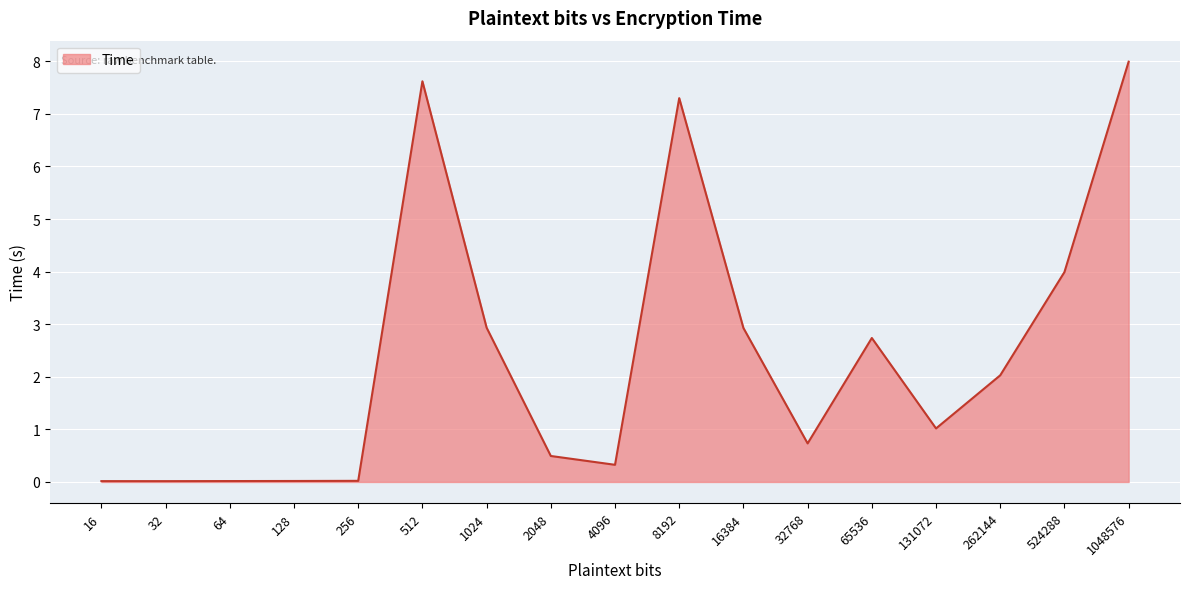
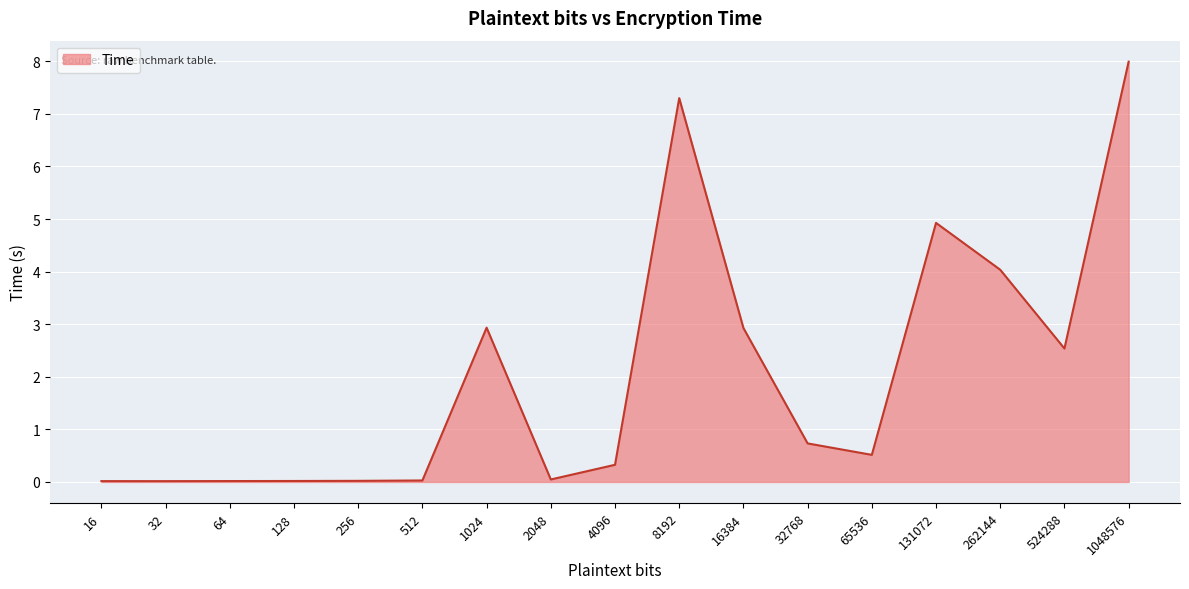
512: 7.6 -> 0.0
2048: 0.5 -> 0.0
65536: 2.7 -> 0.5
131072: 1.0 -> 4.9
262144: 2.0 -> 4.0
524288: 4.0 -> 2.5
